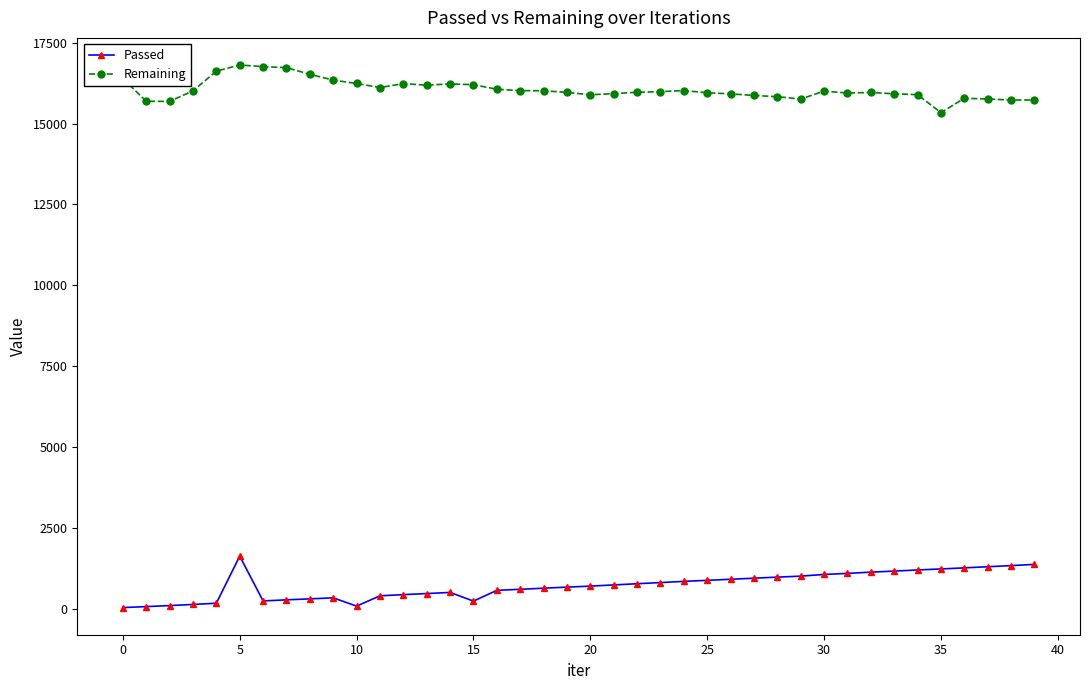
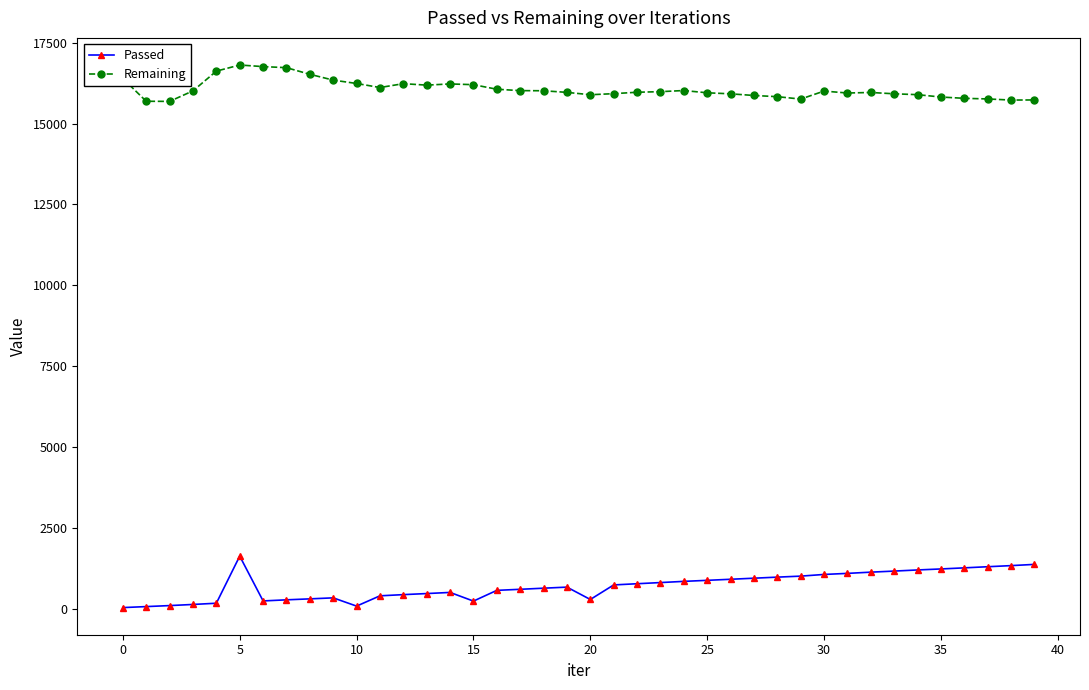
Passed, 20: 700 -> 300
Remaining, 35: 15300 -> 15800
